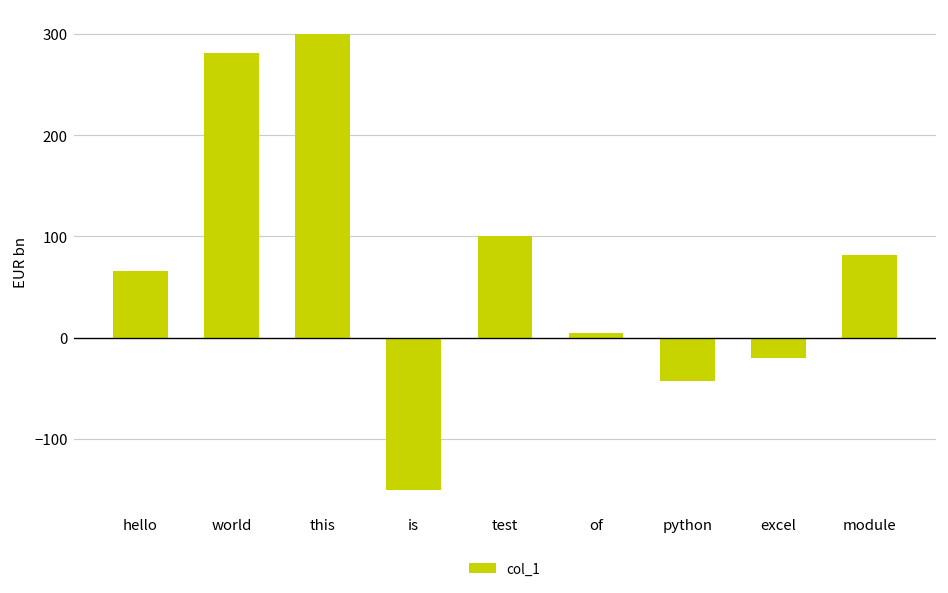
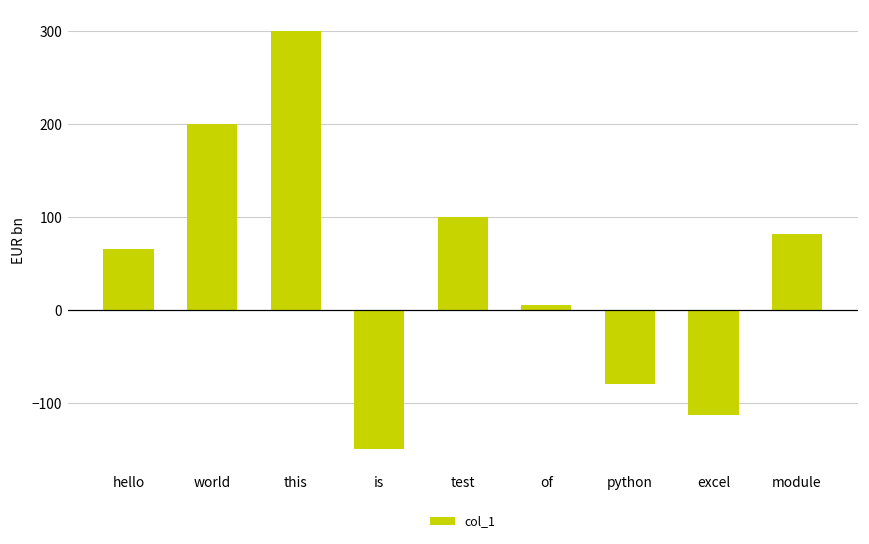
world: 280 -> 200
python: -40 -> -80
excel: -20 -> -110
